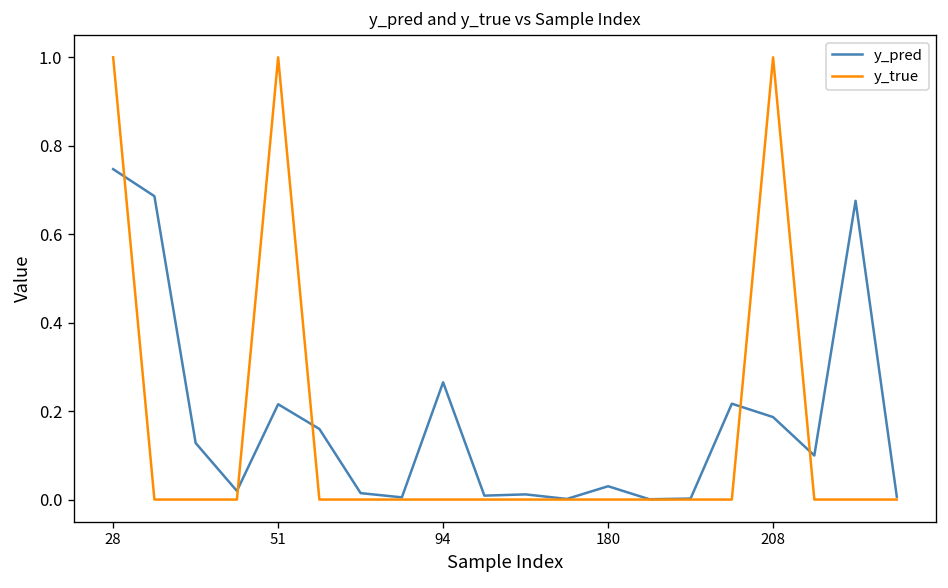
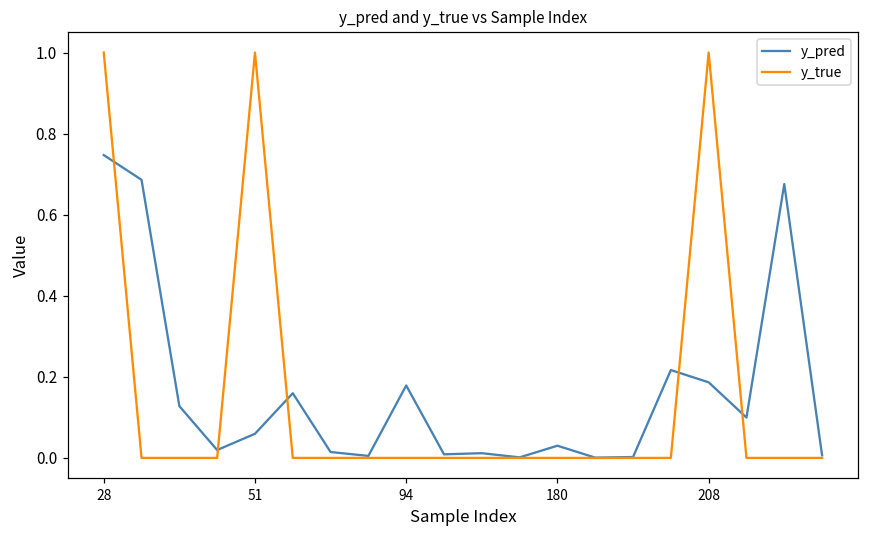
y_pred, 51: 0.22 -> 0.06
y_pred, 94: 0.27 -> 0.18
